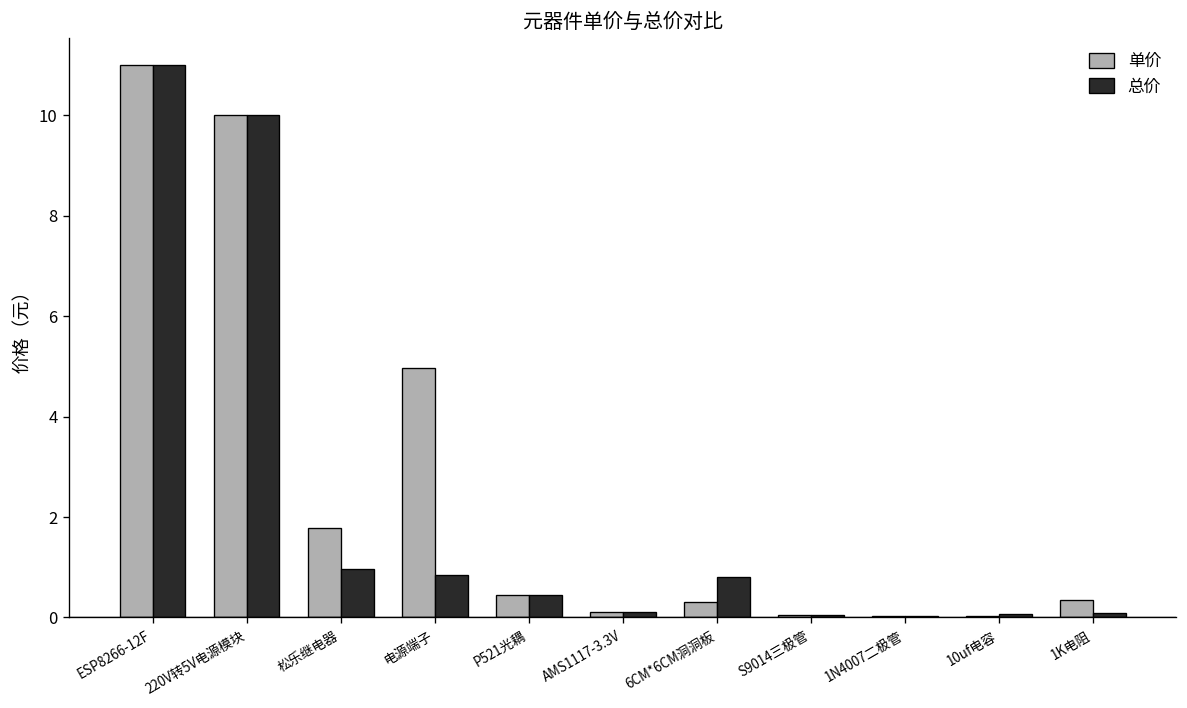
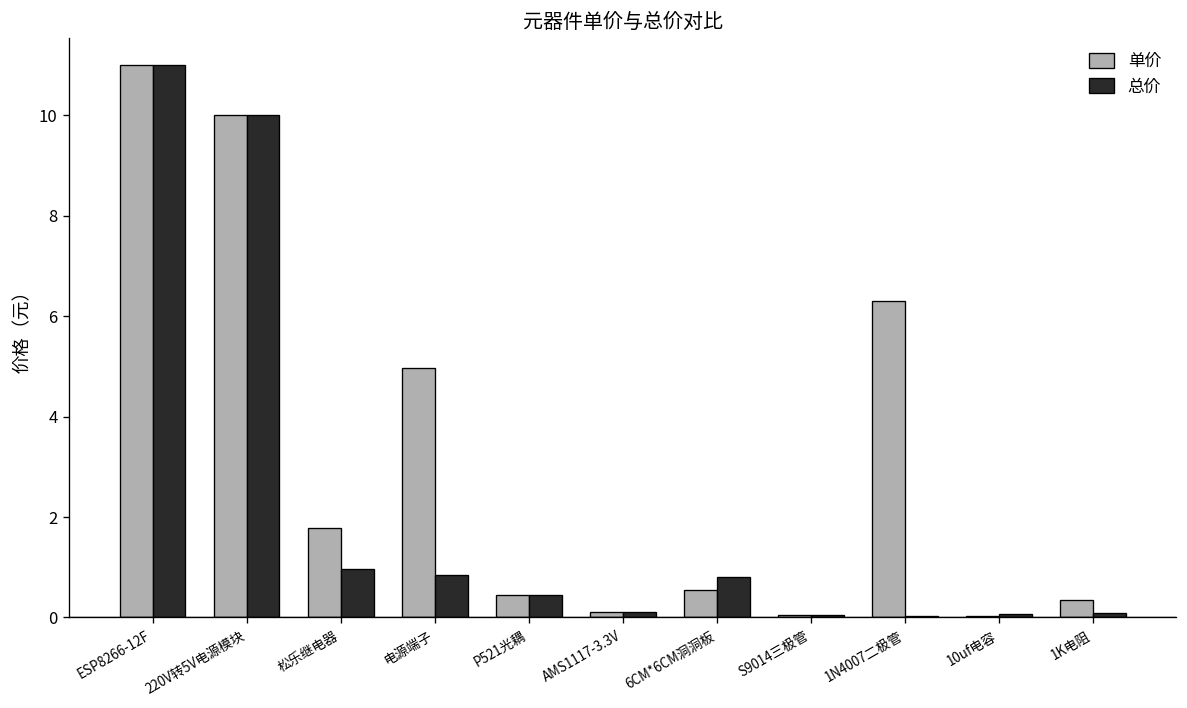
单价, 6CM*6CM洞洞板: 0.3 -> 0.5
单价, 1N4007二极管: 0.0 -> 6.3
